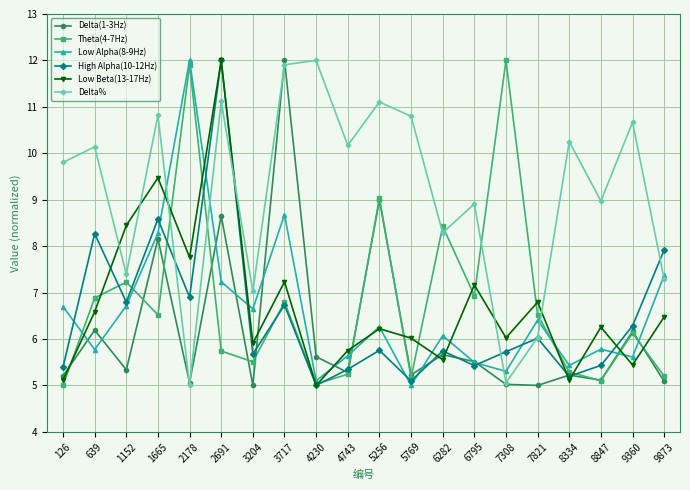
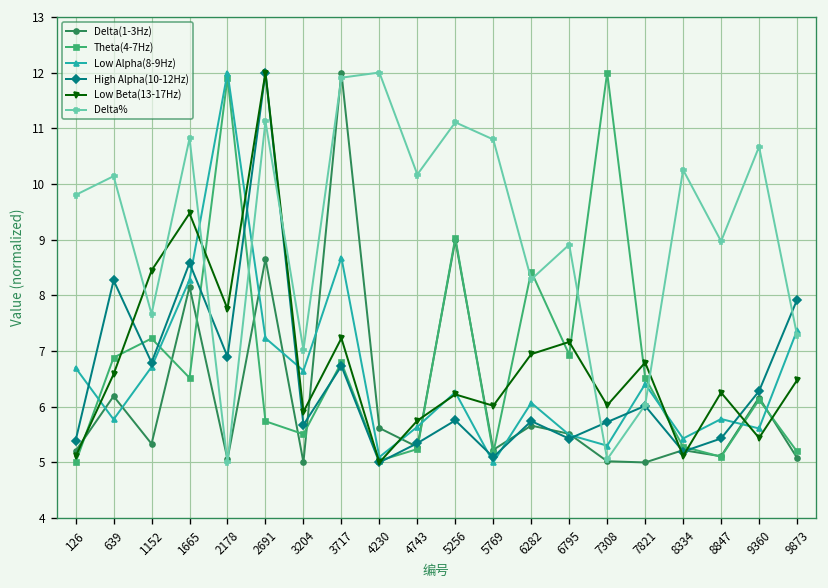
Delta%, 1152: 7.4 -> 7.7
Low Beta(13-17Hz), 6282: 5.6 -> 6.9
